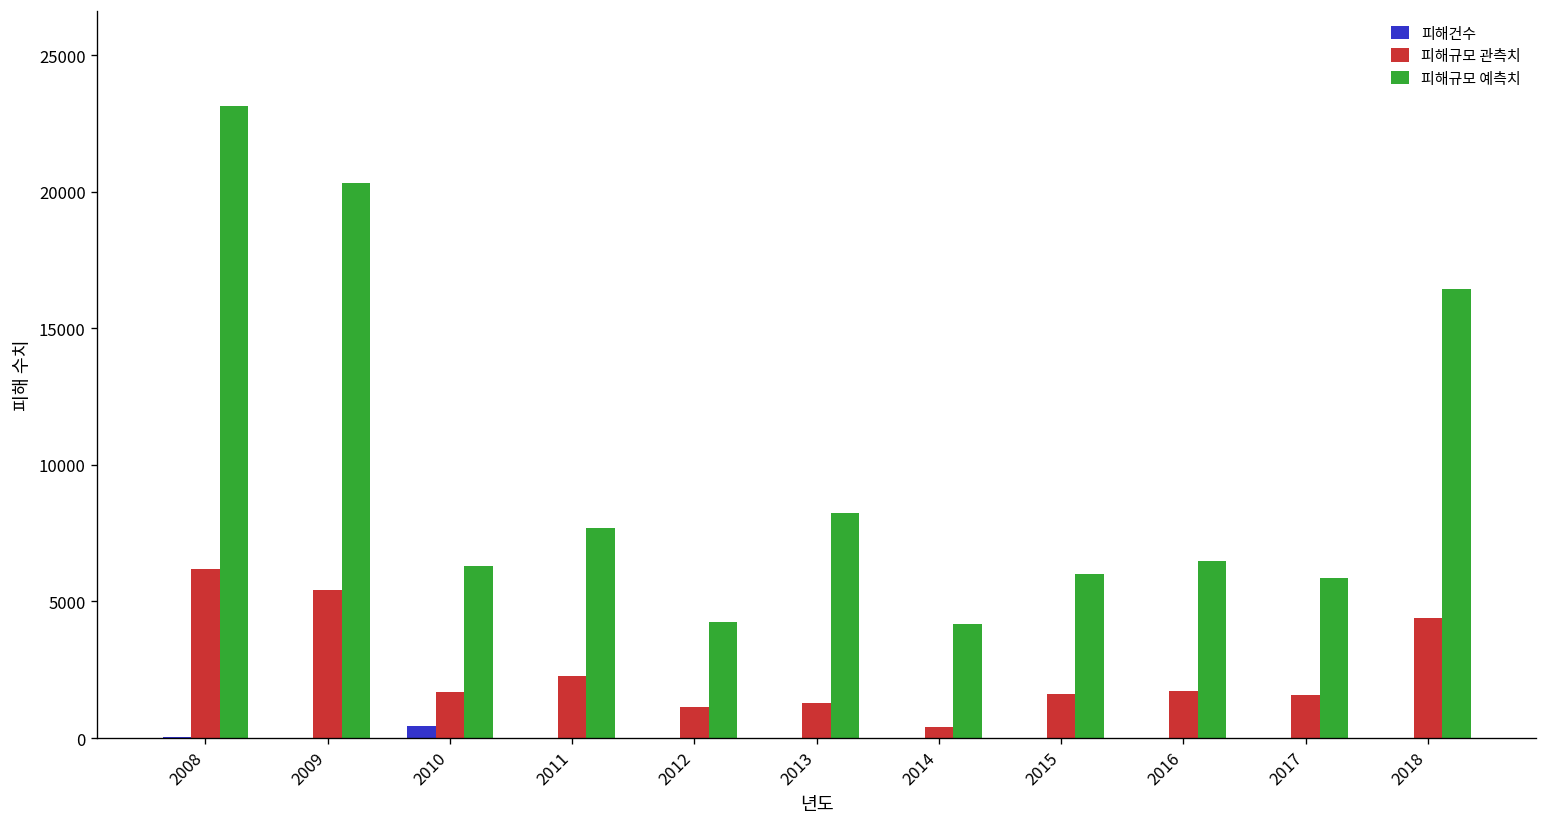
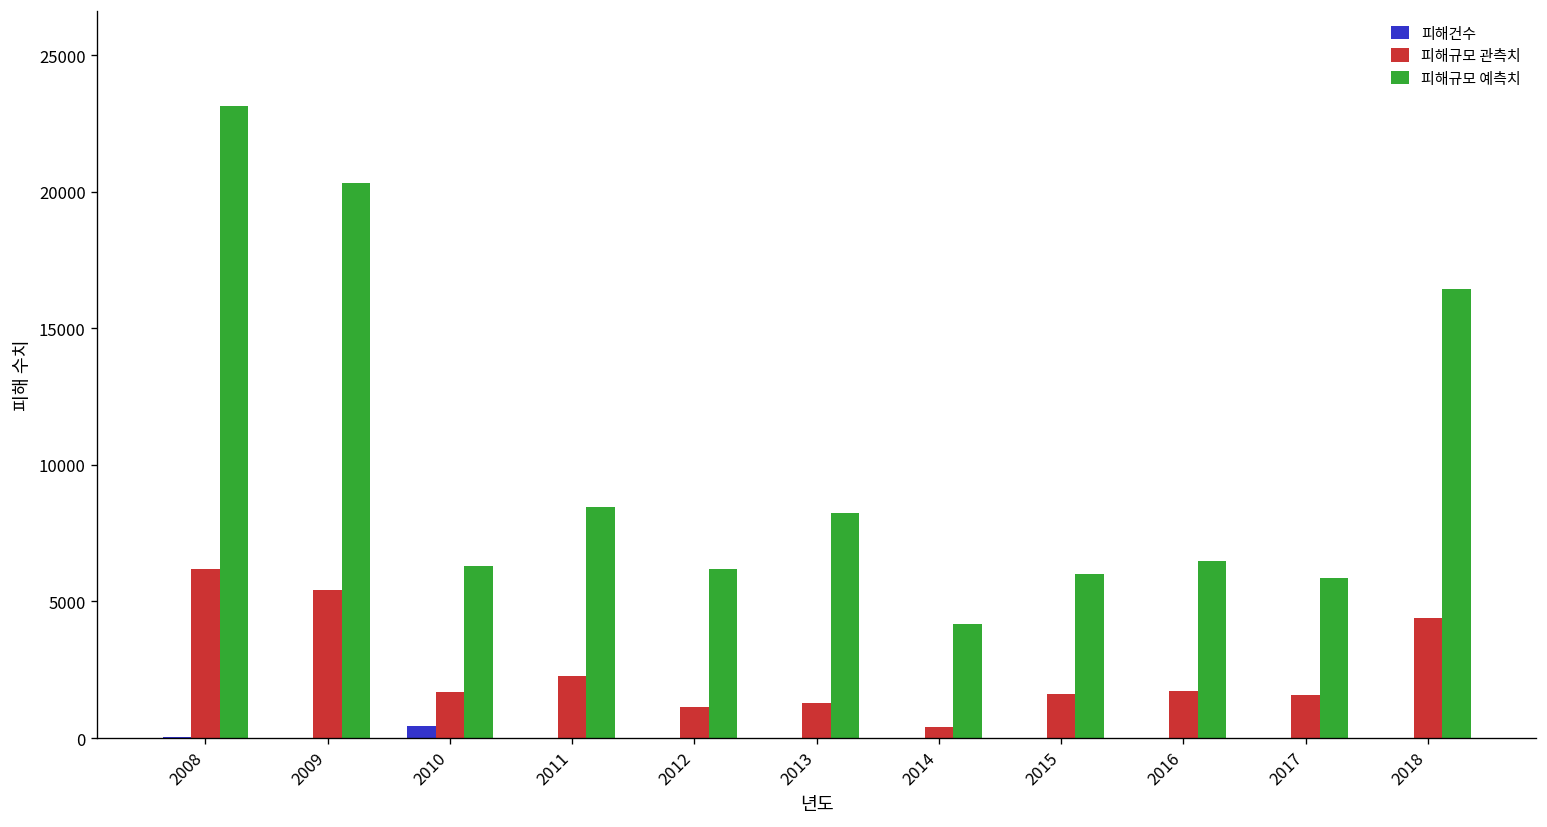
피해규모 예측치, 2011: 7700 -> 8500
피해규모 예측치, 2012: 4200 -> 6200
